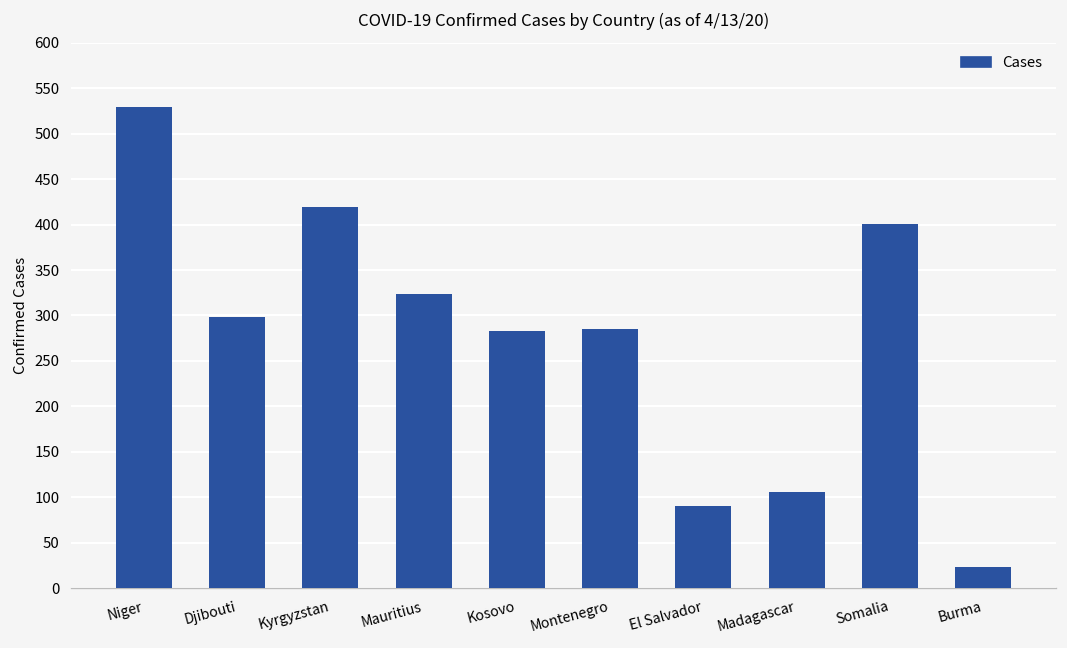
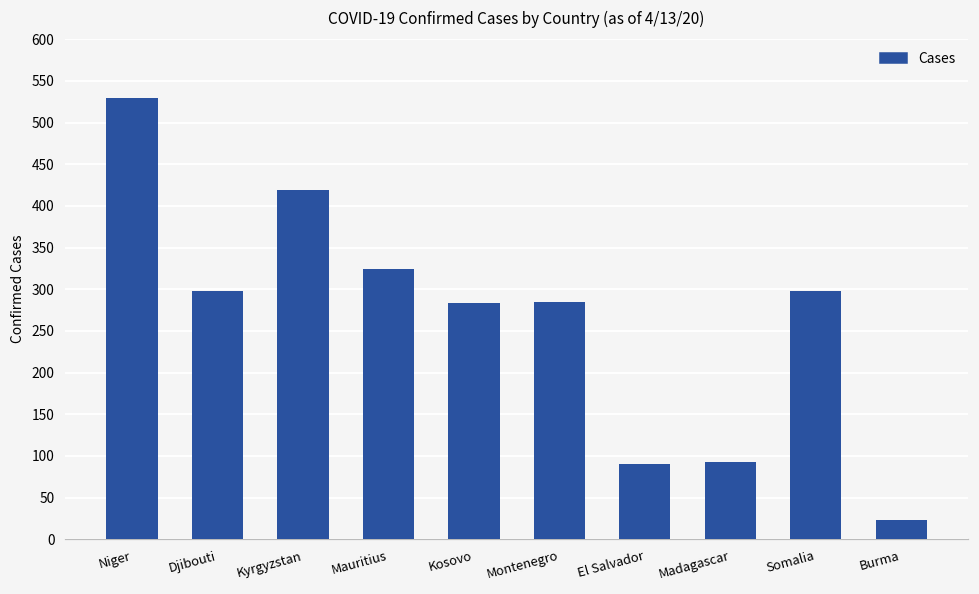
Madagascar: 110 -> 90
Somalia: 400 -> 300
